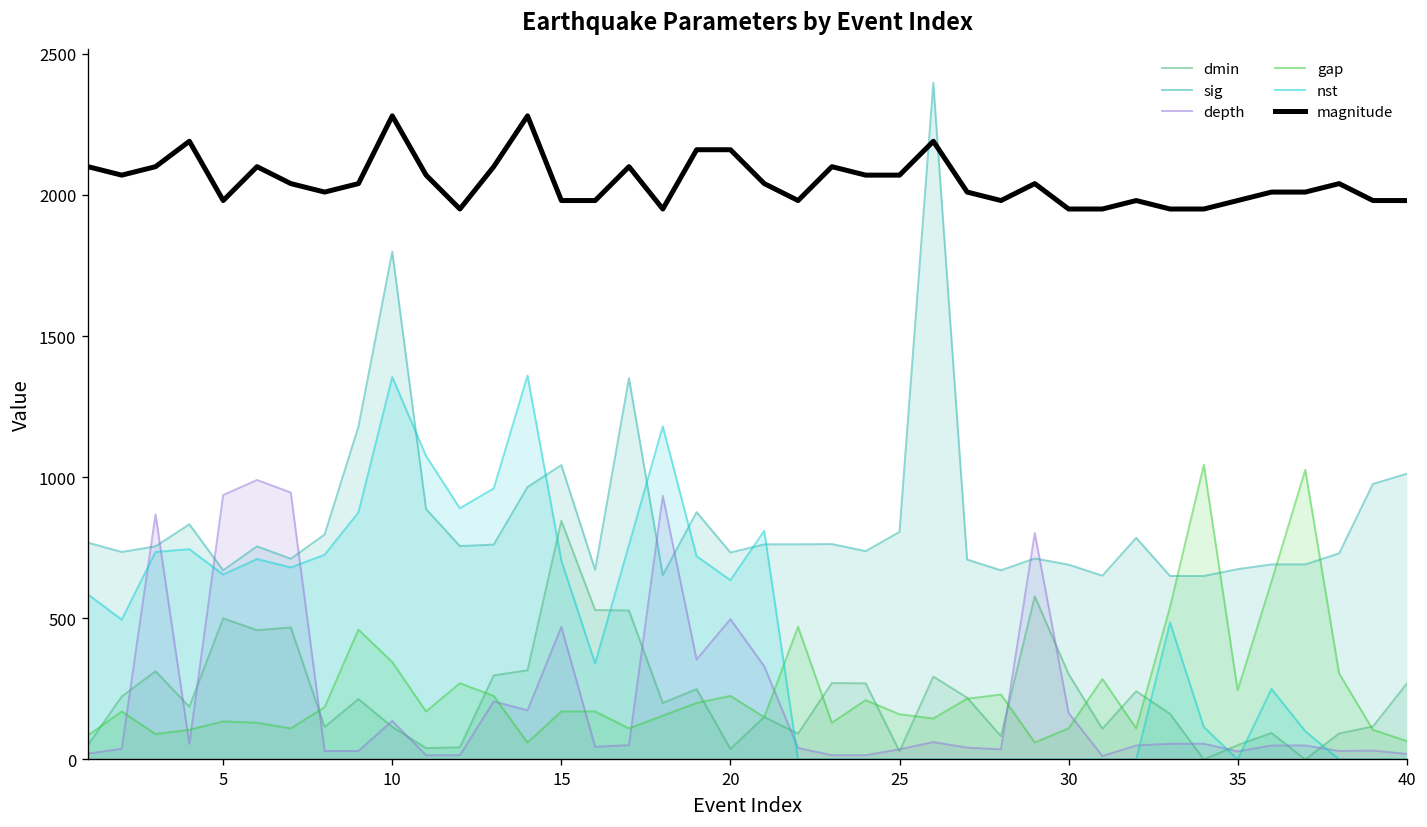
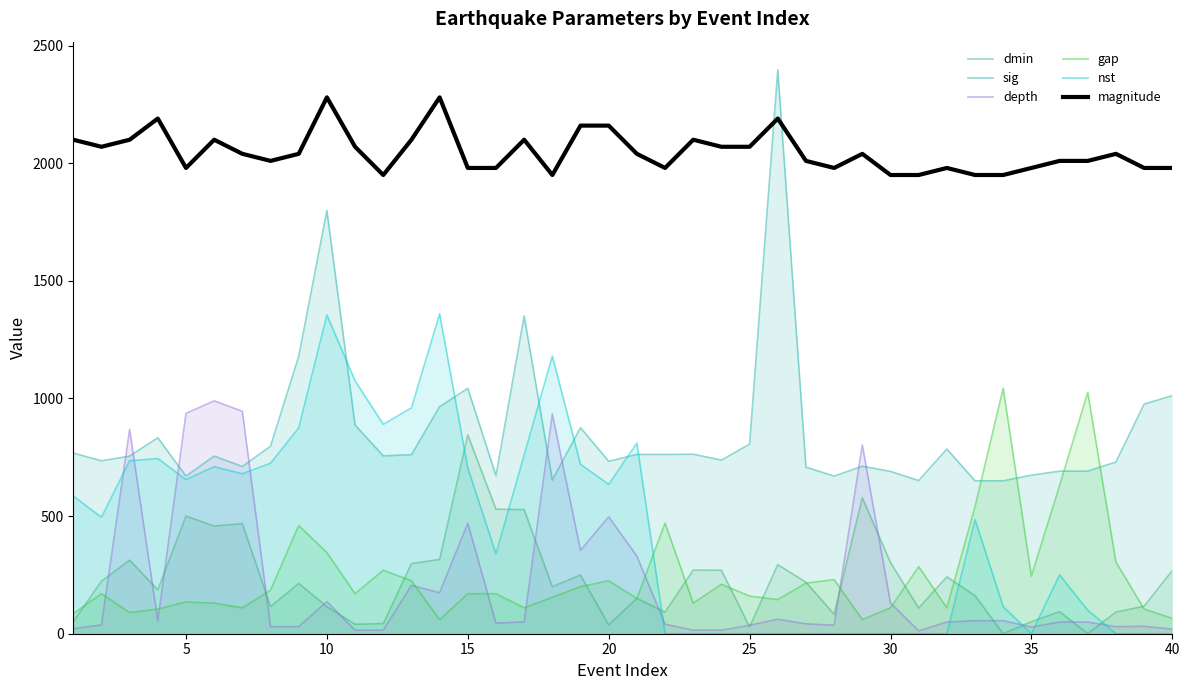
depth, 30: 170 -> 130
